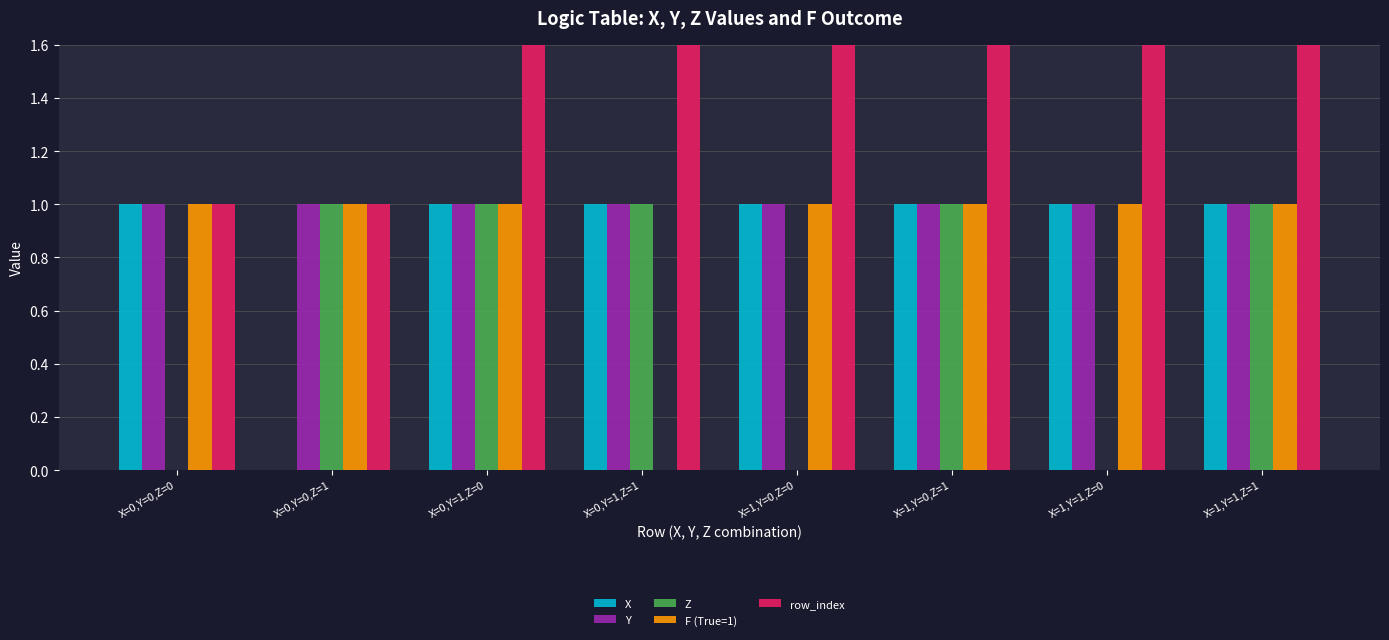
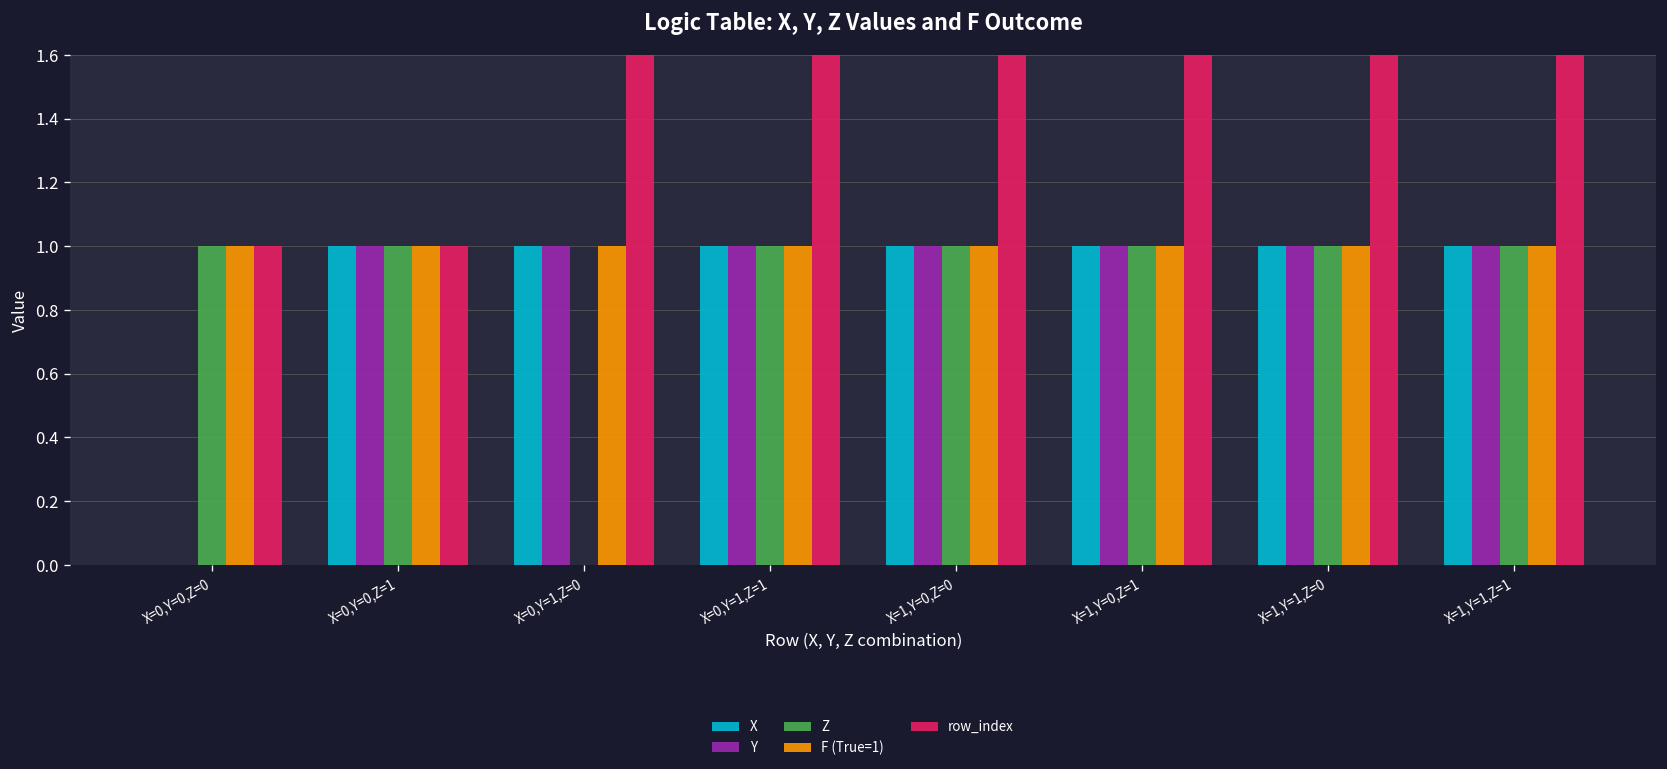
X, X=0,Y=0,Z=0: 1 -> 0
Y, X=0,Y=0,Z=0: 1 -> 0
Z, X=0,Y=0,Z=0: 0 -> 1
X, X=0,Y=0,Z=1: 0 -> 1
Z, X=0,Y=1,Z=0: 1 -> 0
F (True=1), X=0,Y=1,Z=1: 0 -> 1
Z, X=1,Y=0,Z=0: 0 -> 1
Z, X=1,Y=1,Z=0: 0 -> 1
